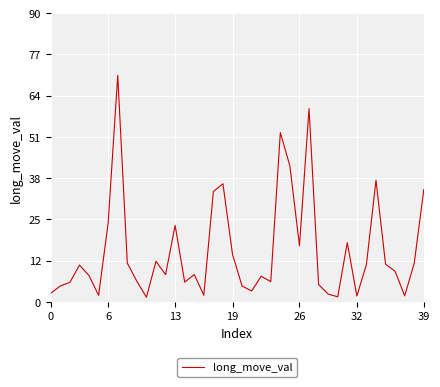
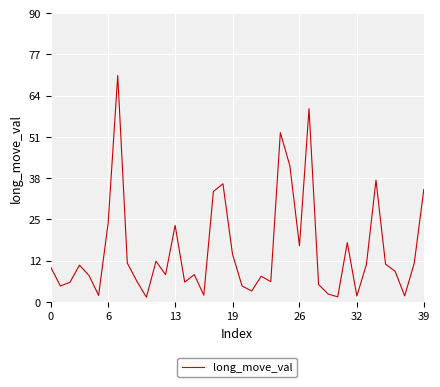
0: 3 -> 11
